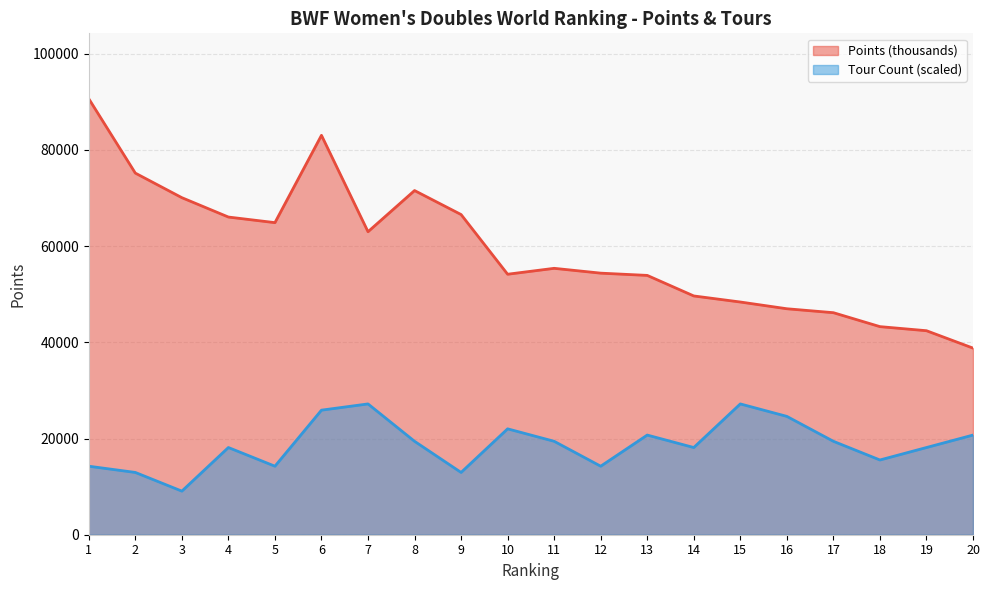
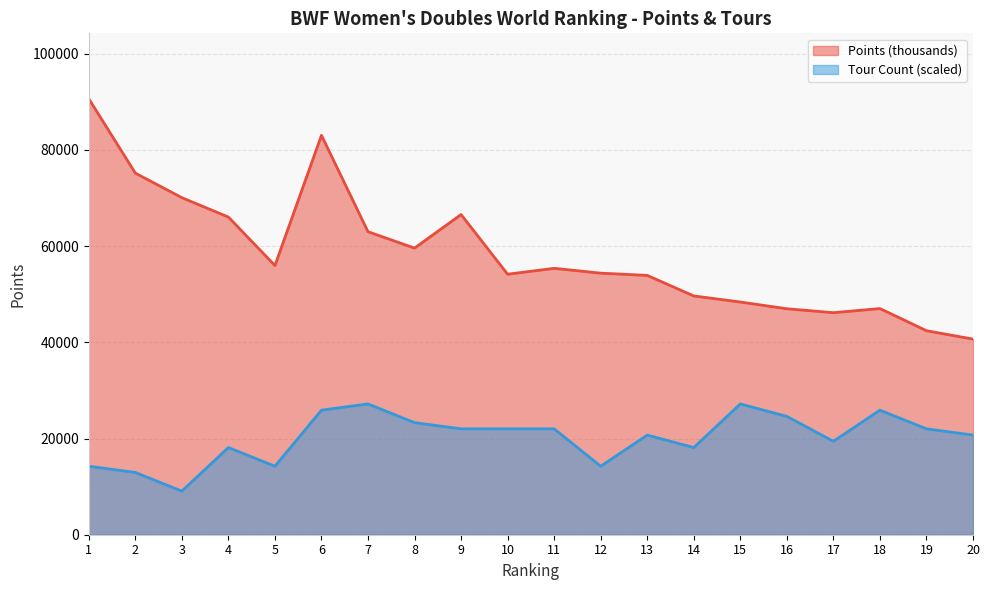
Points (thousands), 5: 65000 -> 56000
Points (thousands), 8: 72000 -> 60000
Tour Count (scaled), 8: 19000 -> 23000
Tour Count (scaled), 9: 13000 -> 22000
Tour Count (scaled), 11: 19000 -> 22000
Points (thousands), 18: 43000 -> 47000
Tour Count (scaled), 18: 16000 -> 26000
Tour Count (scaled), 19: 18000 -> 22000
Points (thousands), 20: 39000 -> 41000
